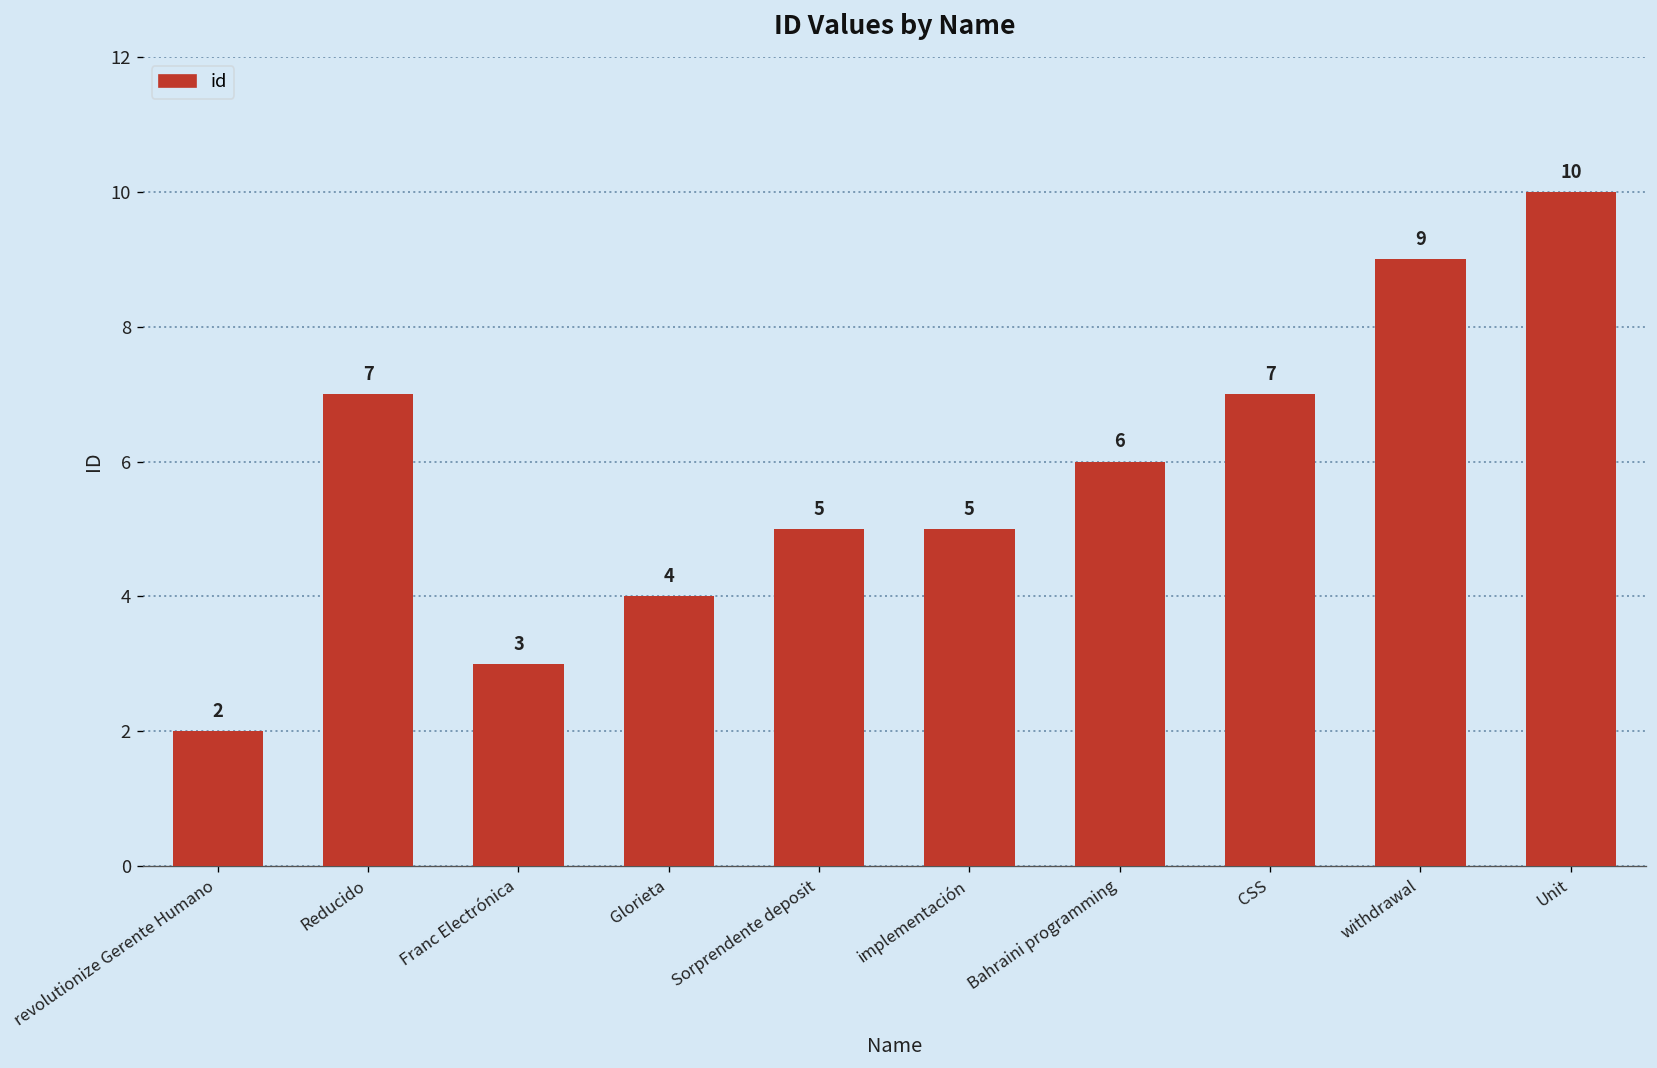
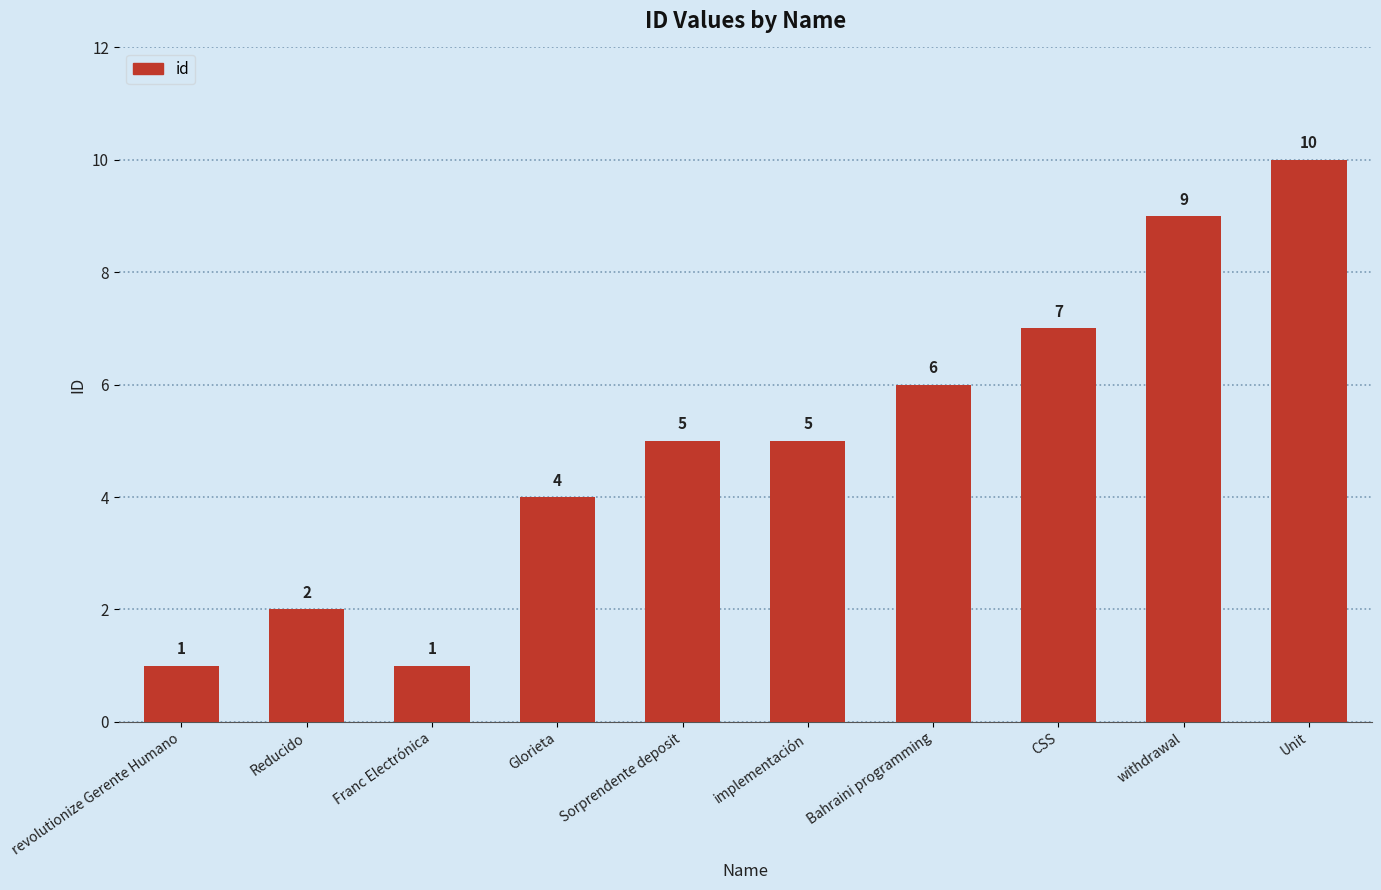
revolutionize Gerente Humano: 2 -> 1
Reducido: 7 -> 2
Franc Electrónica: 3 -> 1
